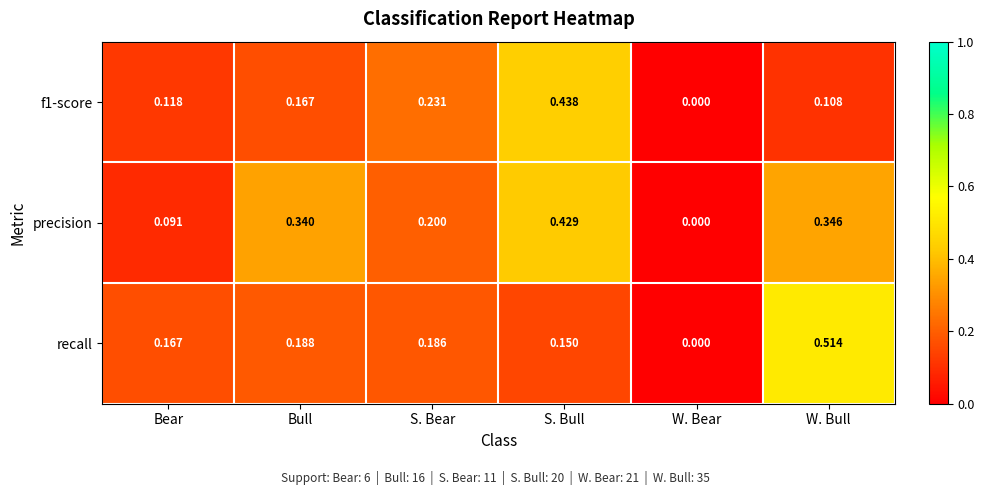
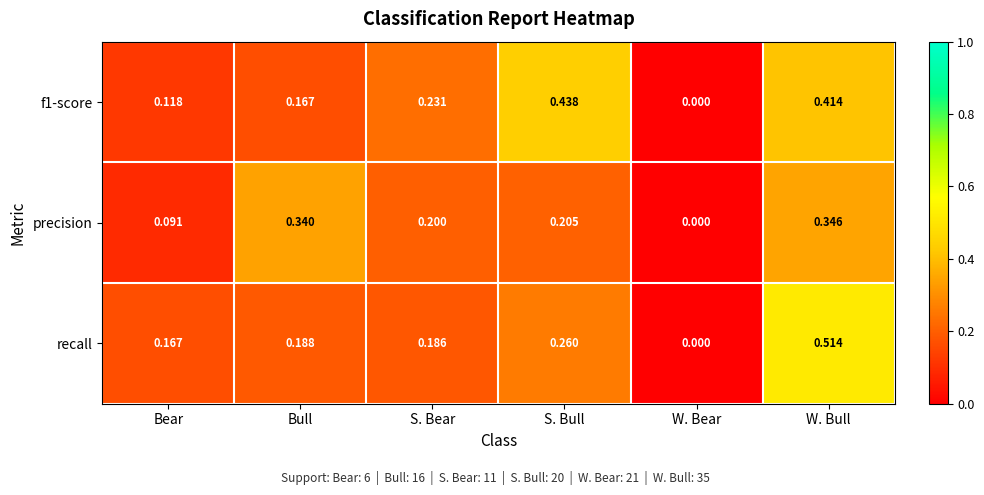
f1-score, W. Bull: 0.108 -> 0.414
precision, S. Bull: 0.429 -> 0.205
recall, S. Bull: 0.150 -> 0.260
